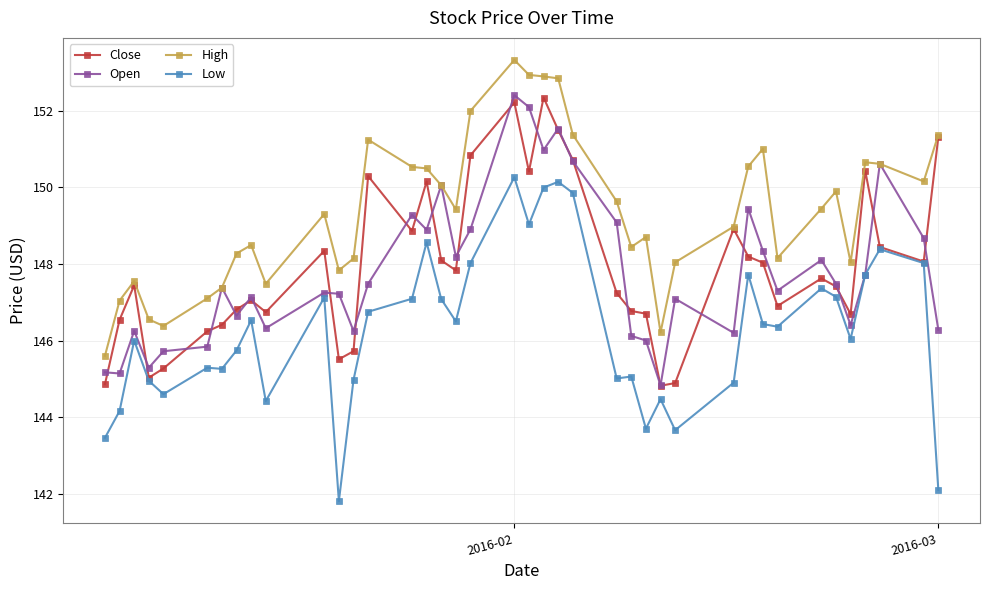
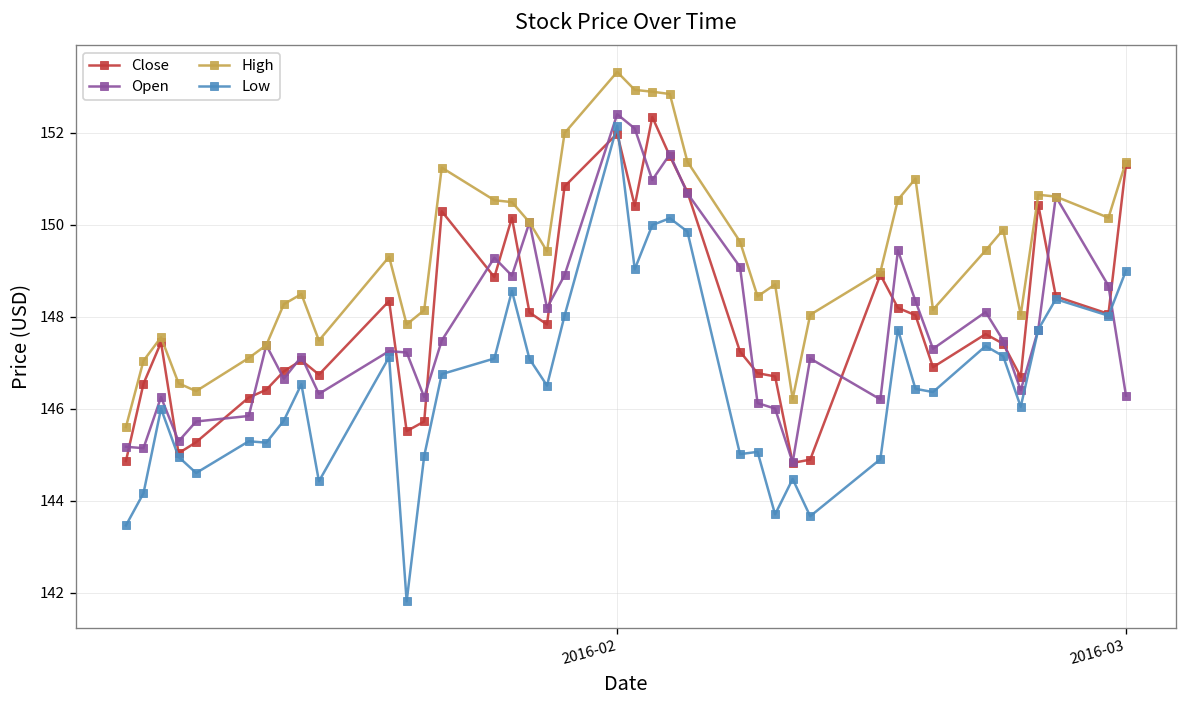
Close, 2016-02: 152.2 -> 152.0
Low, 2016-02: 150.3 -> 152.2
Low, 2016-03: 142.1 -> 149.0
